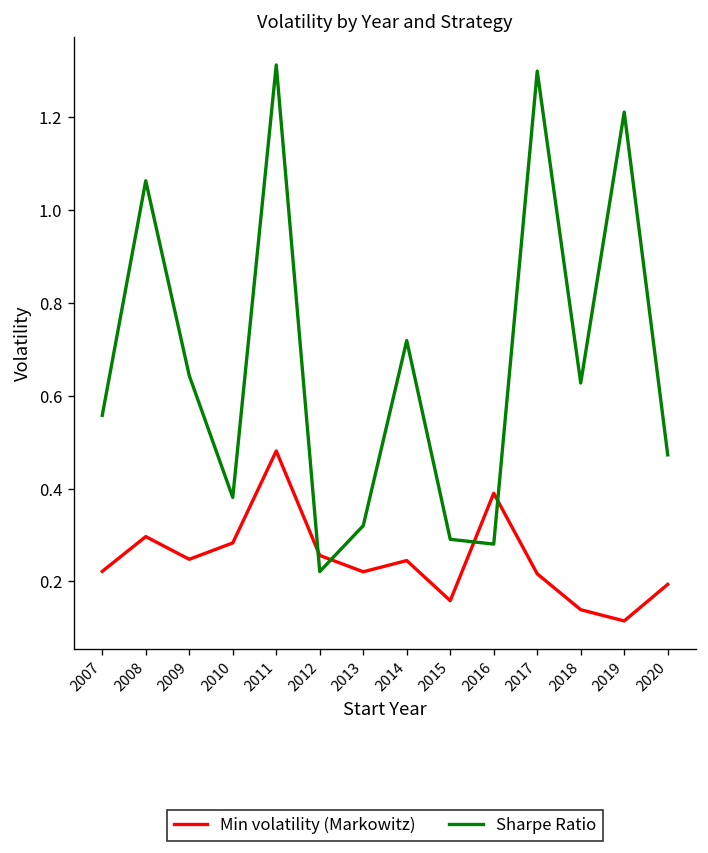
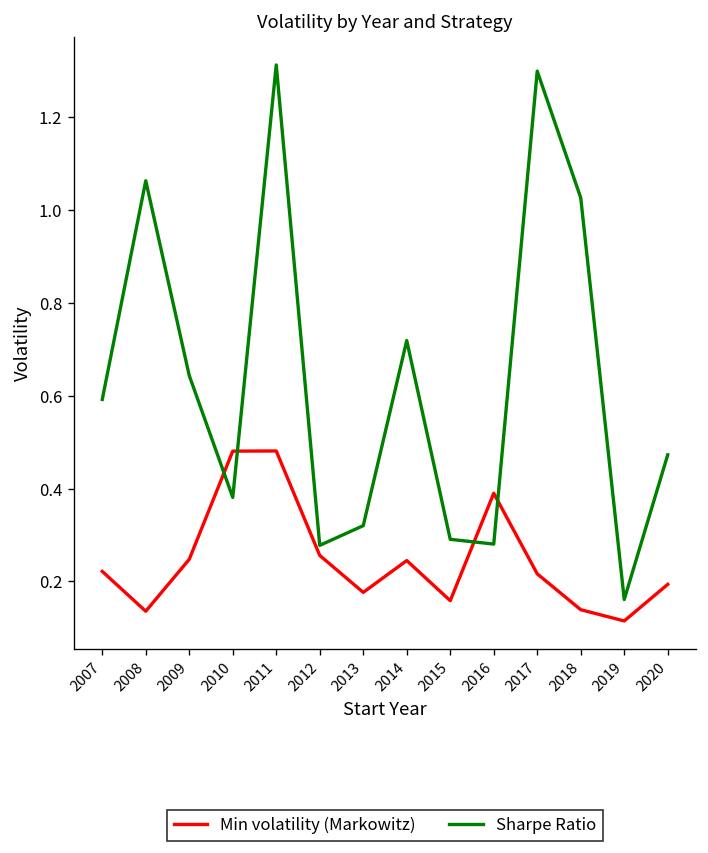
Sharpe Ratio, 2007: 0.56 -> 0.59
Min volatility (Markowitz), 2008: 0.30 -> 0.14
Min volatility (Markowitz), 2010: 0.28 -> 0.48
Sharpe Ratio, 2012: 0.22 -> 0.28
Min volatility (Markowitz), 2013: 0.22 -> 0.18
Sharpe Ratio, 2018: 0.63 -> 1.03
Sharpe Ratio, 2019: 1.21 -> 0.16
